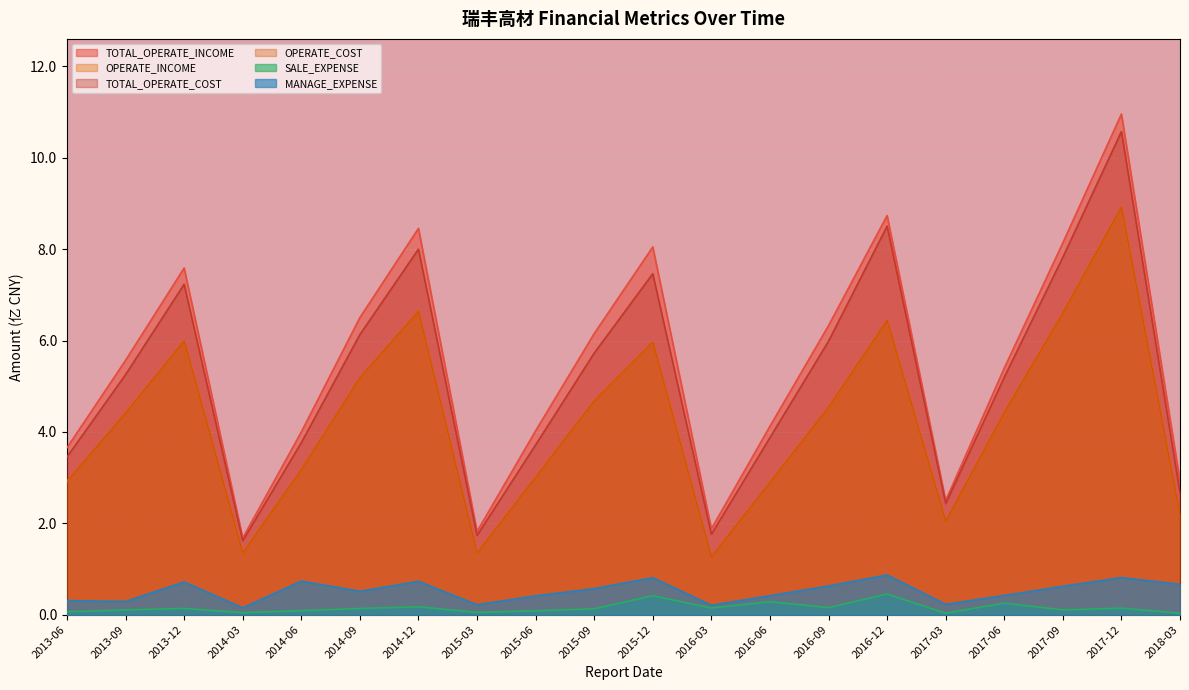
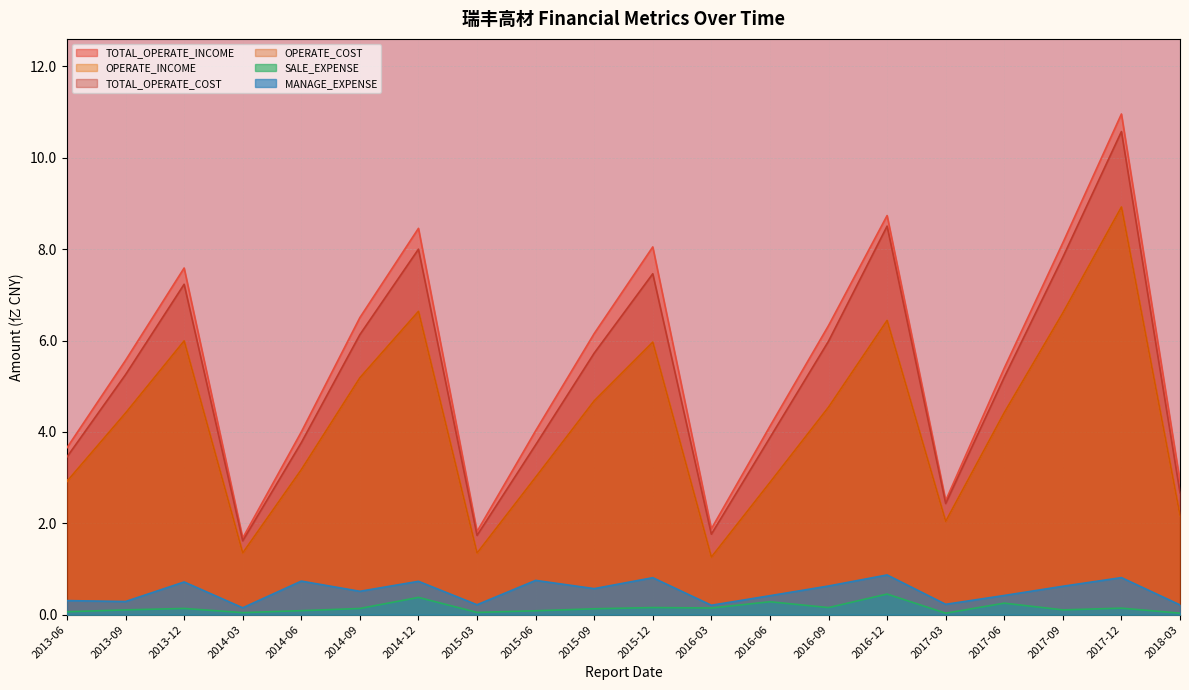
SALE_EXPENSE, 2014-12: 0.2 -> 0.4
MANAGE_EXPENSE, 2015-06: 0.4 -> 0.8
SALE_EXPENSE, 2015-12: 0.4 -> 0.2
MANAGE_EXPENSE, 2018-03: 0.7 -> 0.2
